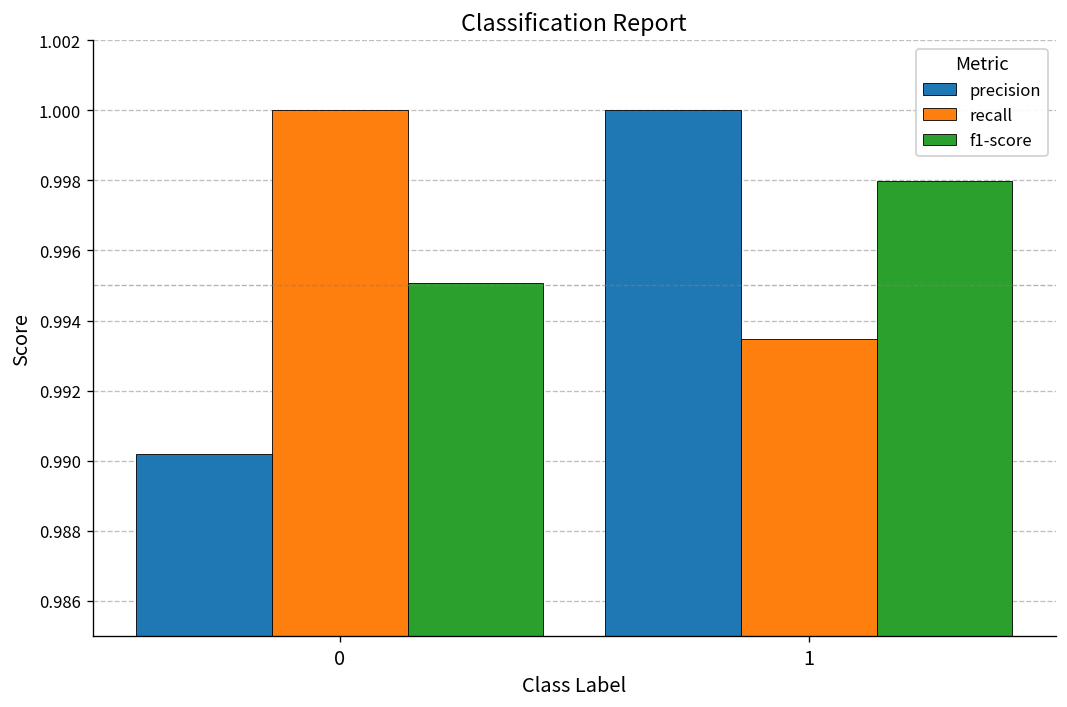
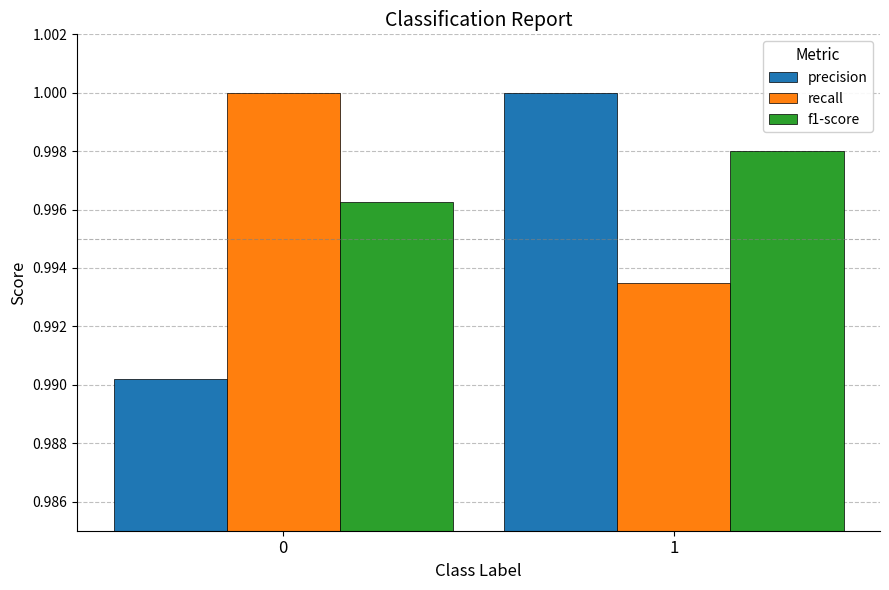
f1-score, 0: 0.9951 -> 0.9962
